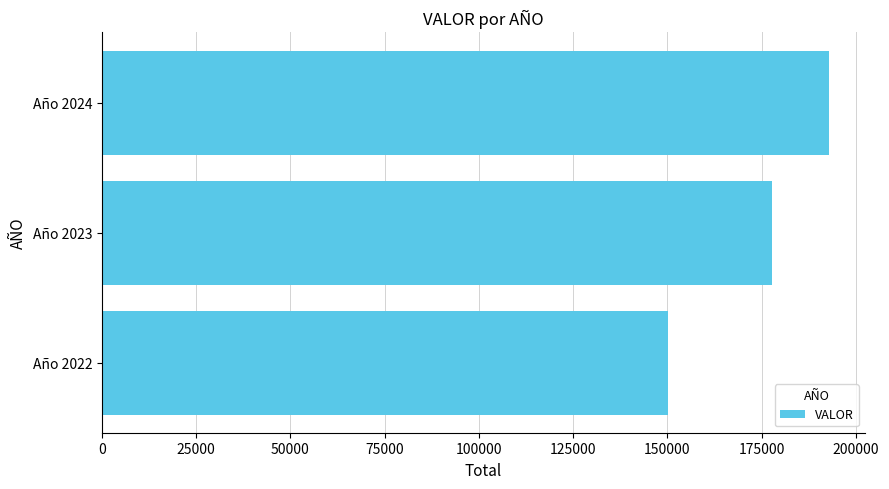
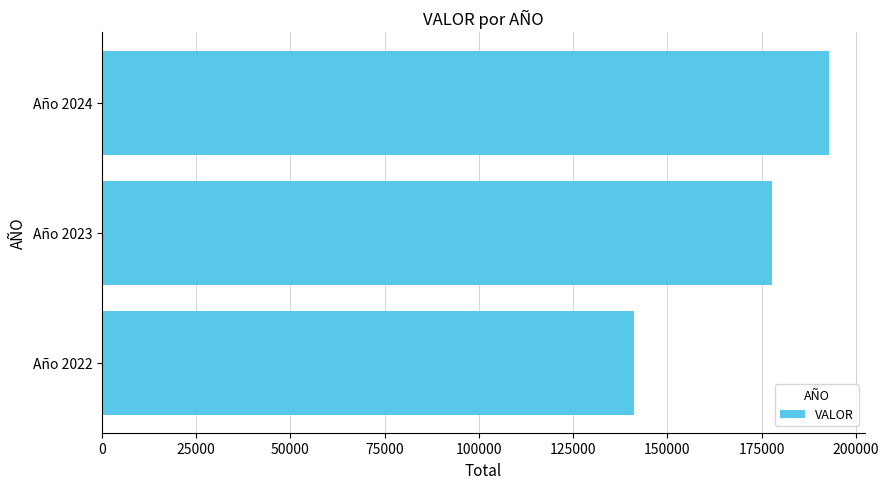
Año 2022: 150000 -> 141000
